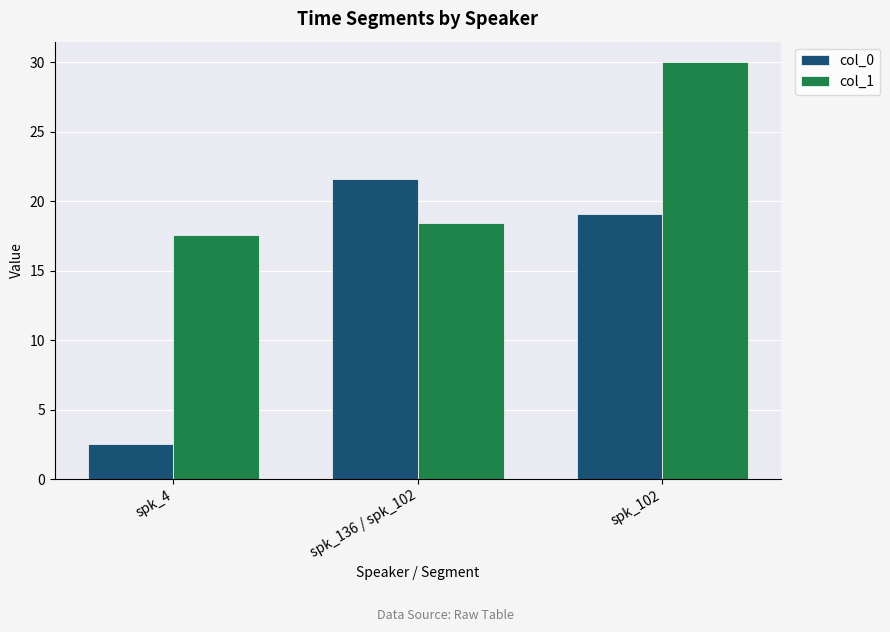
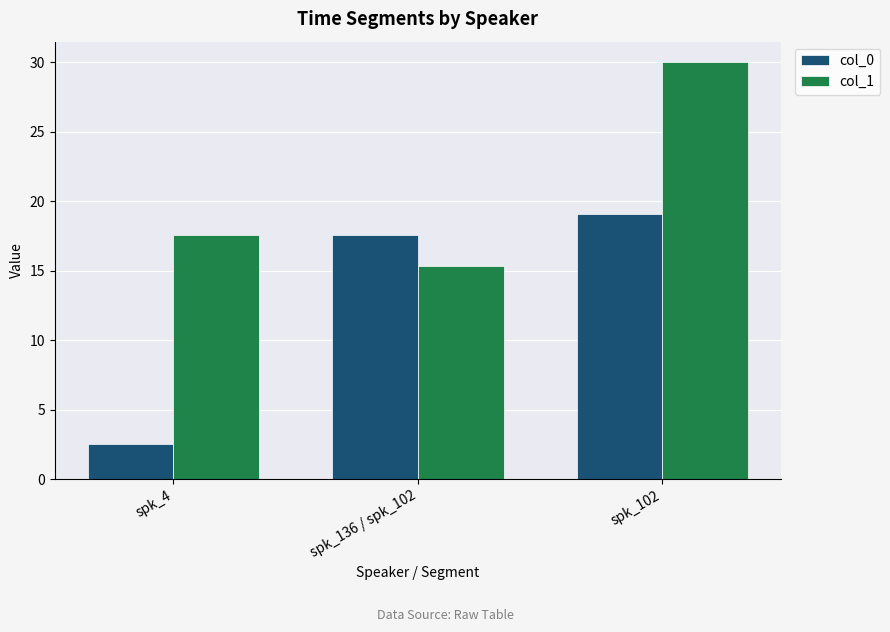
col_0, spk_136 / spk_102: 21.6 -> 17.6
col_1, spk_136 / spk_102: 18.4 -> 15.4
